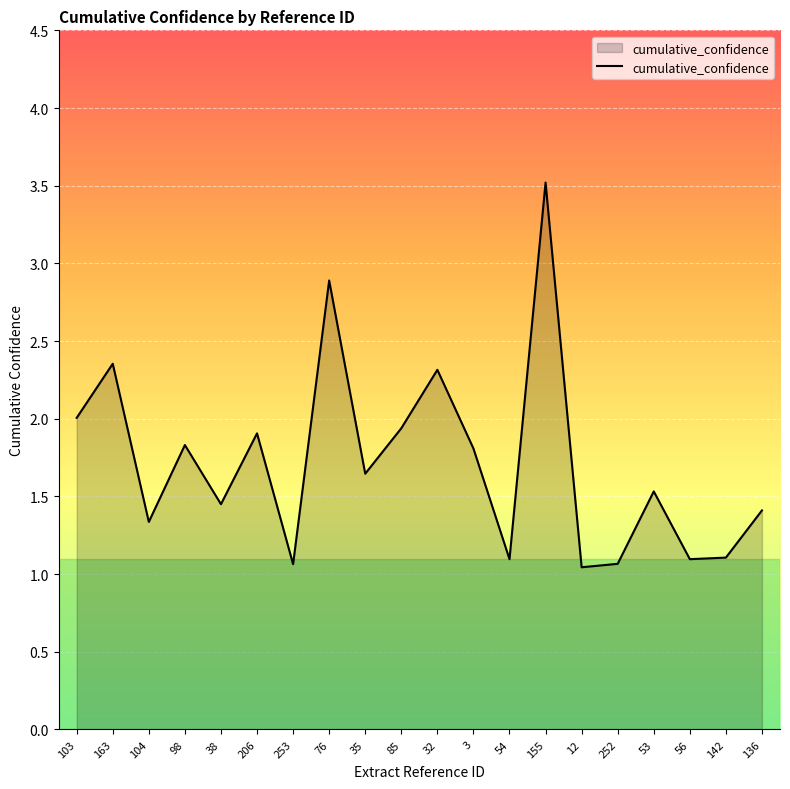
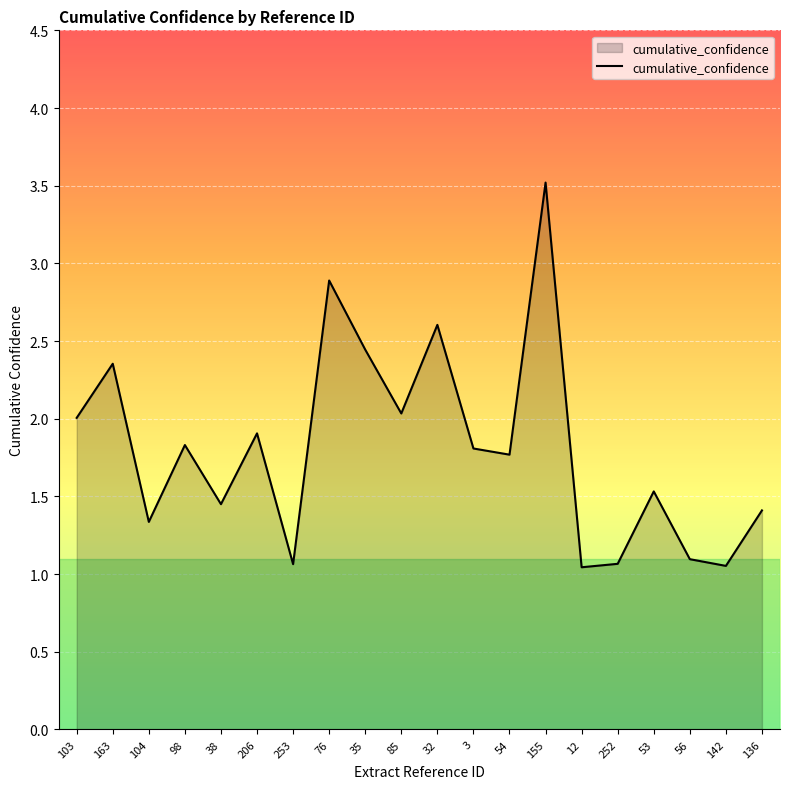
35: 1.65 -> 2.44
85: 1.94 -> 2.03
32: 2.31 -> 2.60
54: 1.10 -> 1.77
142: 1.11 -> 1.05
